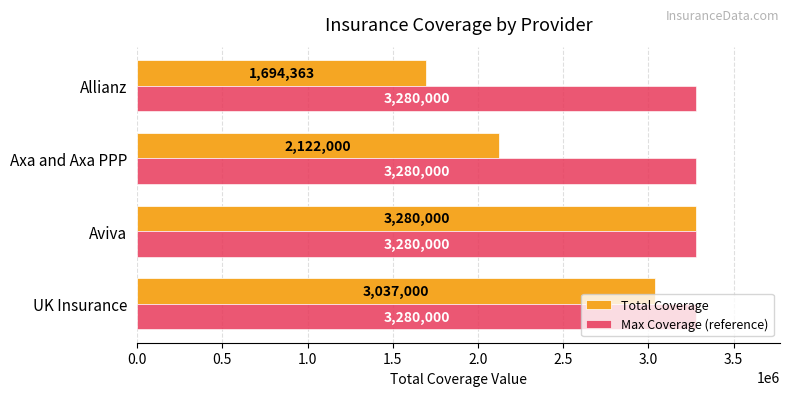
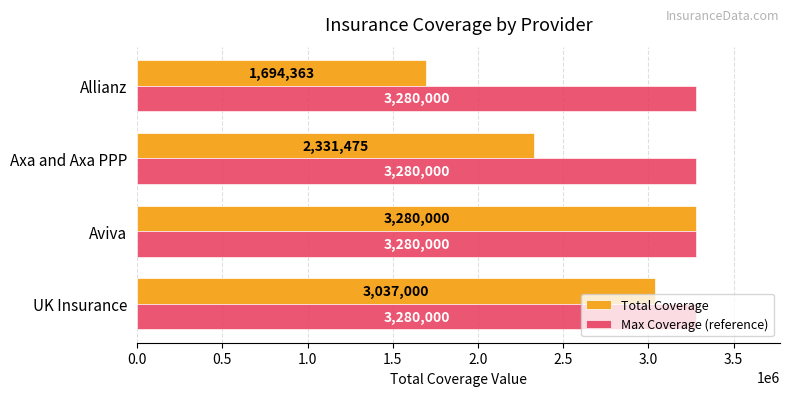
Total Coverage, Axa and Axa PPP: 2,122,000 -> 2,331,475
